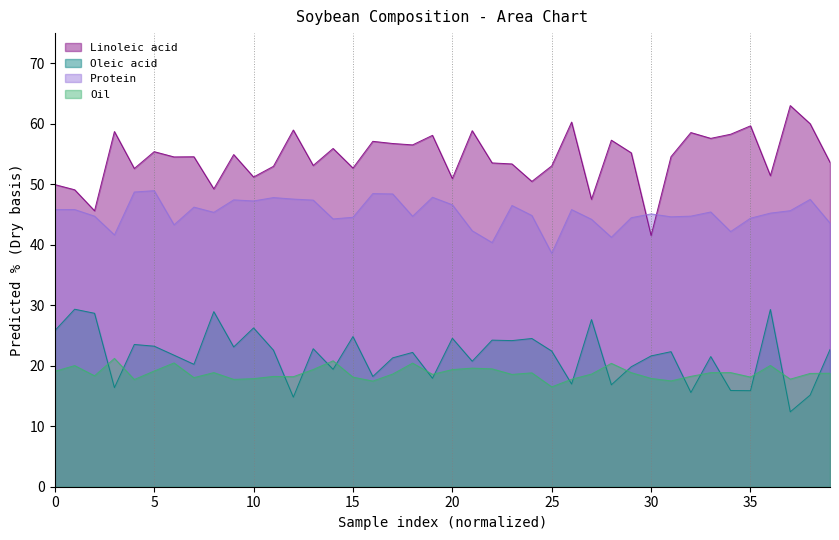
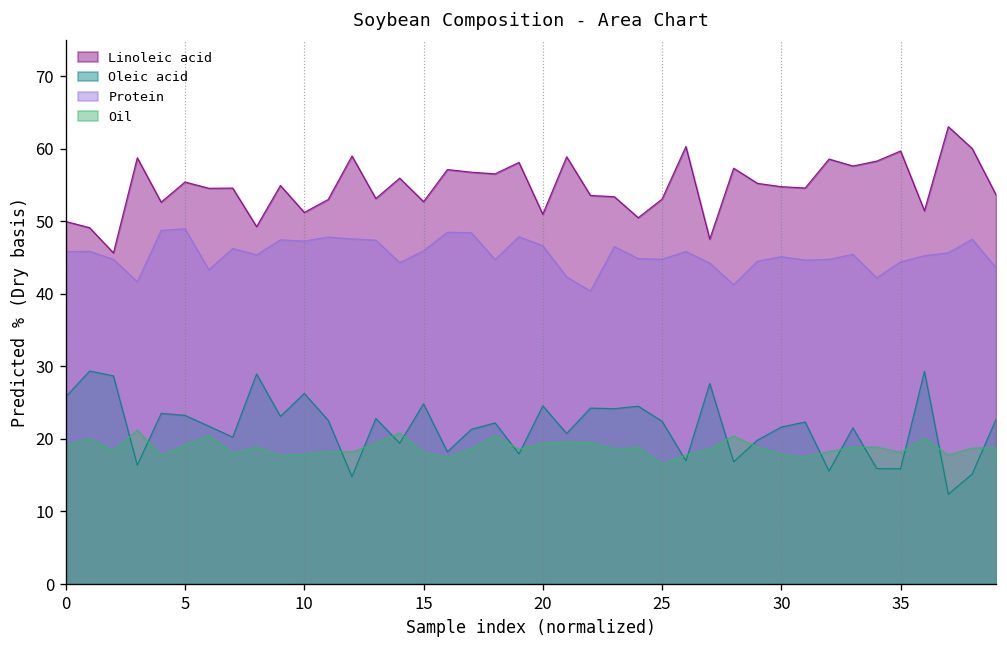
Protein, 15: 45 -> 46
Protein, 25: 39 -> 45
Linoleic acid, 30: 42 -> 55
